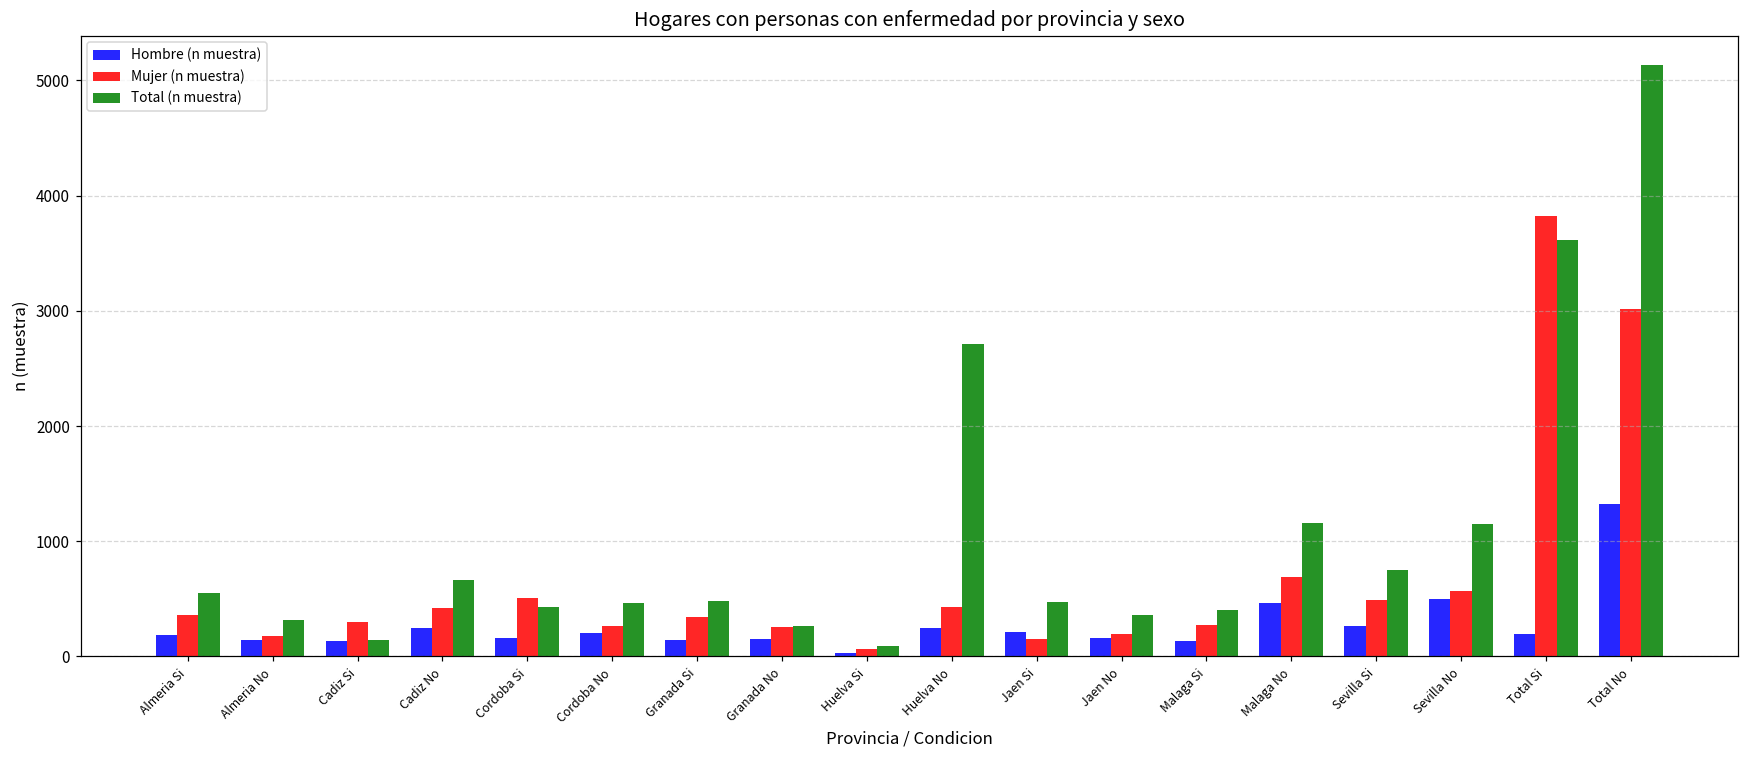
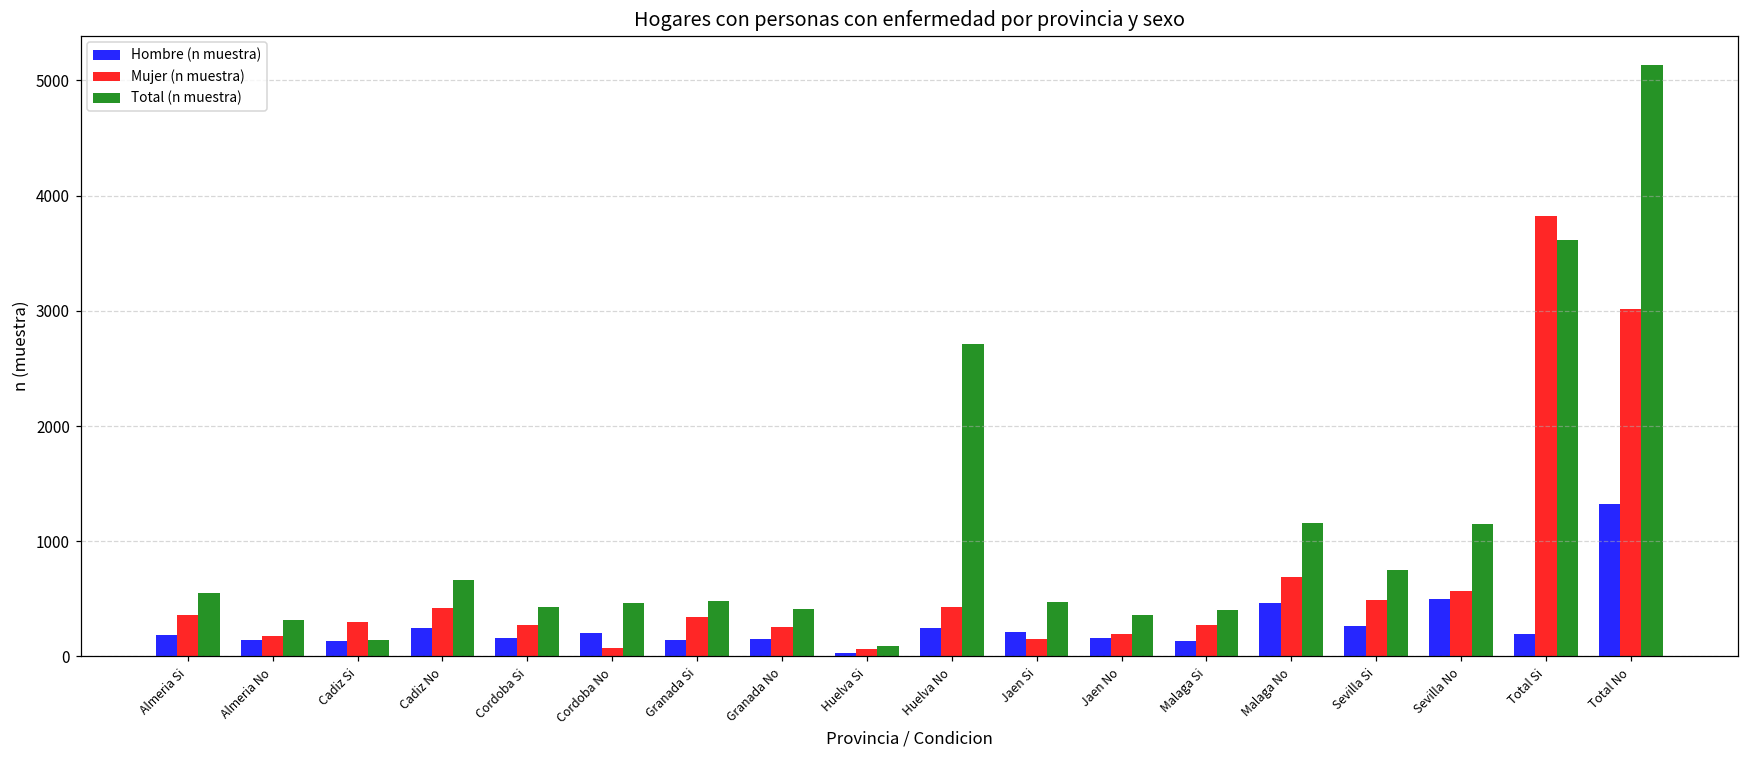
Mujer (n muestra), Cordoba Si: 500 -> 270
Mujer (n muestra), Cordoba No: 270 -> 70
Total (n muestra), Granada No: 270 -> 410
